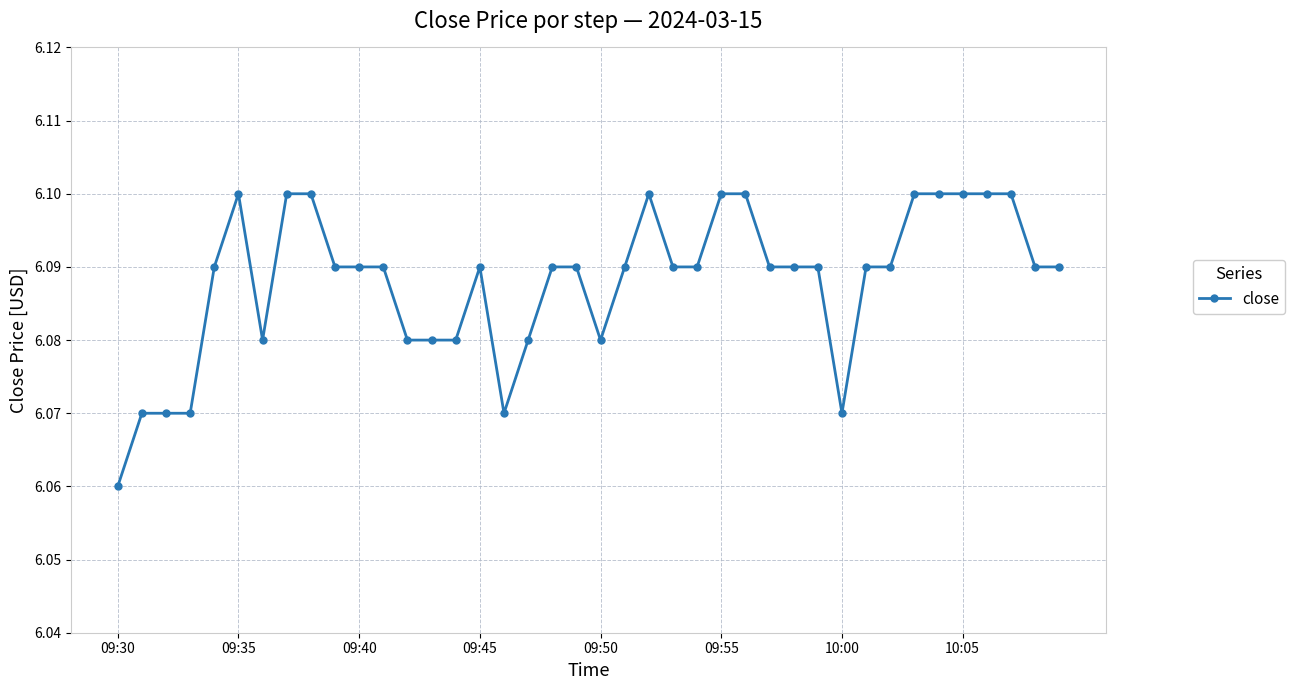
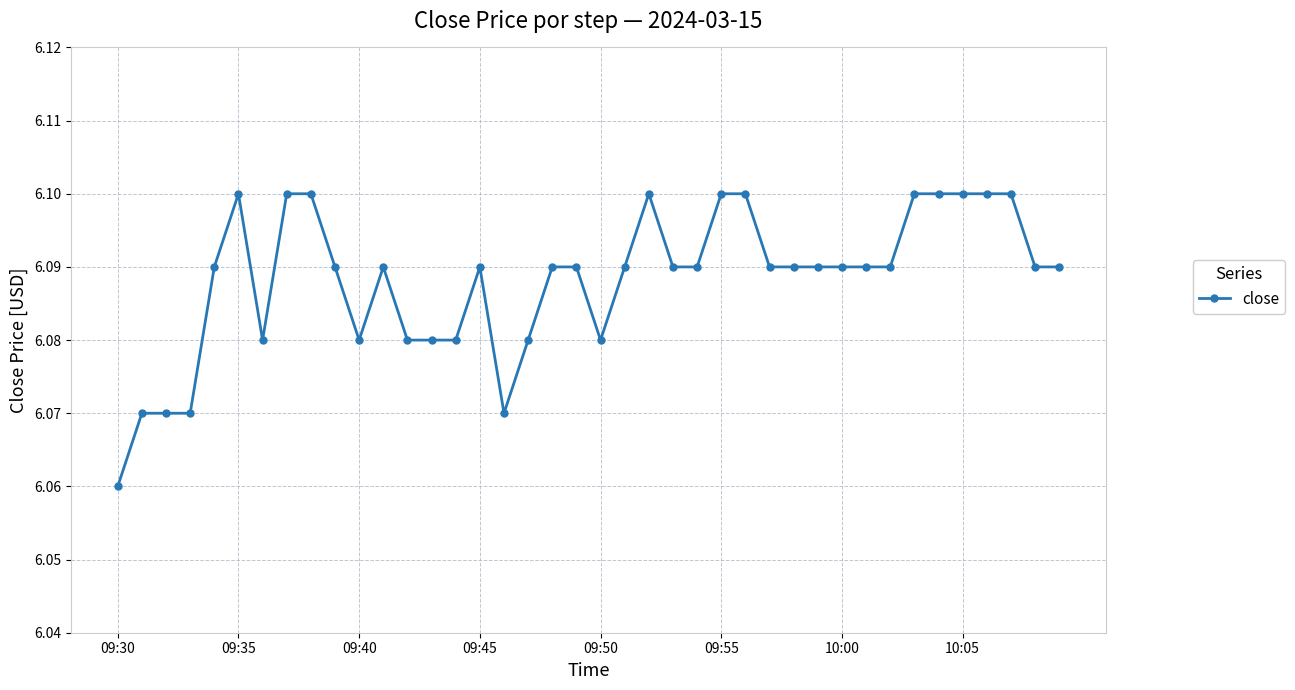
09:40: 6.09 -> 6.08
10:00: 6.07 -> 6.09
